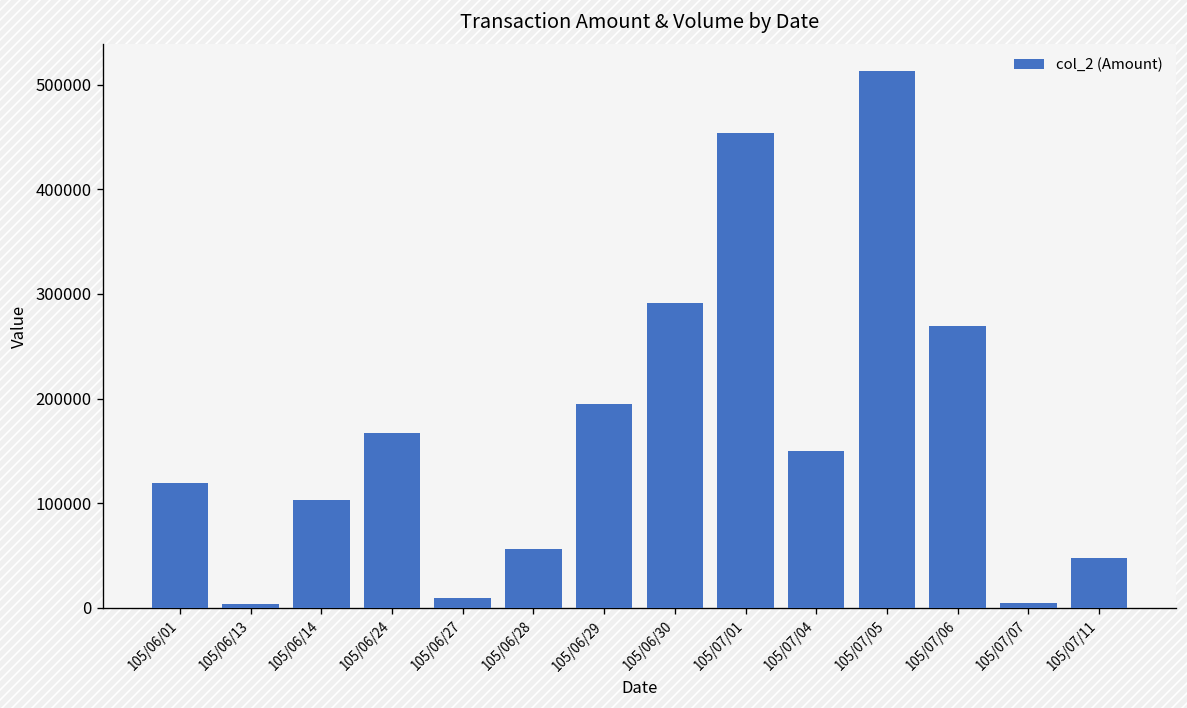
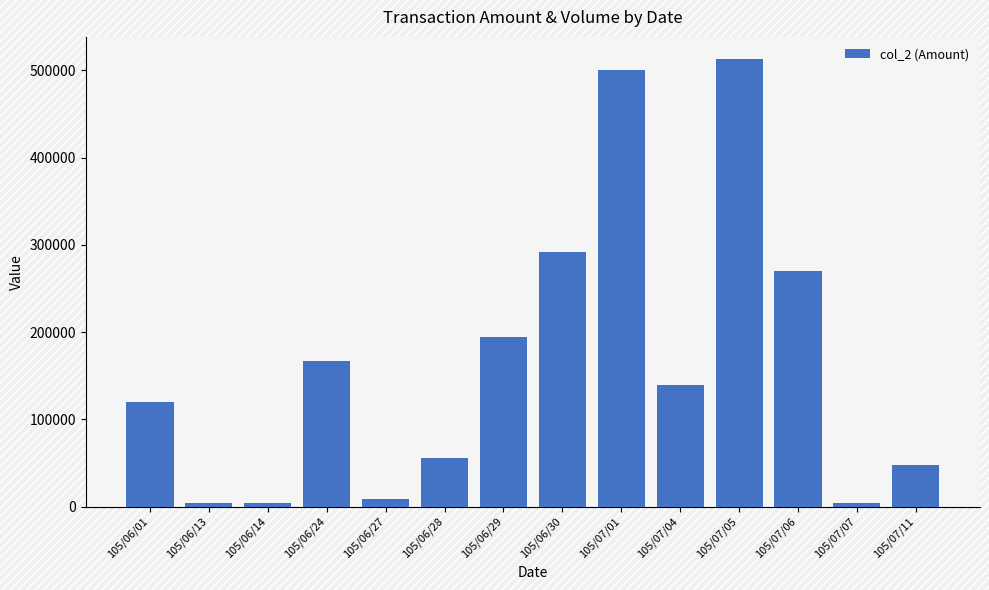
105/06/14: 100000 -> 0
105/07/01: 450000 -> 500000
105/07/04: 150000 -> 140000
